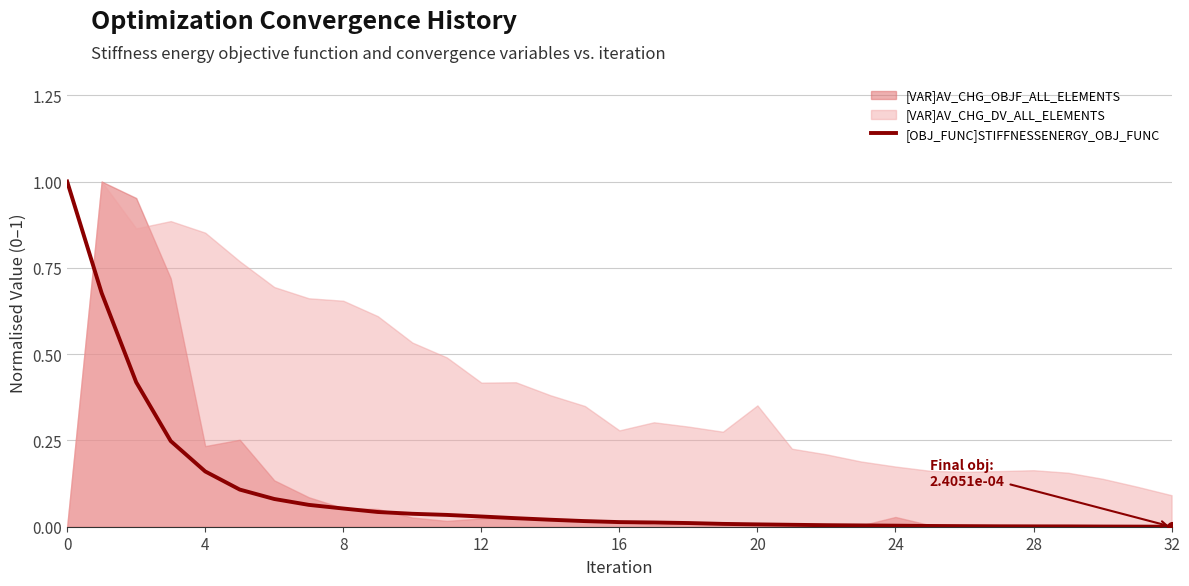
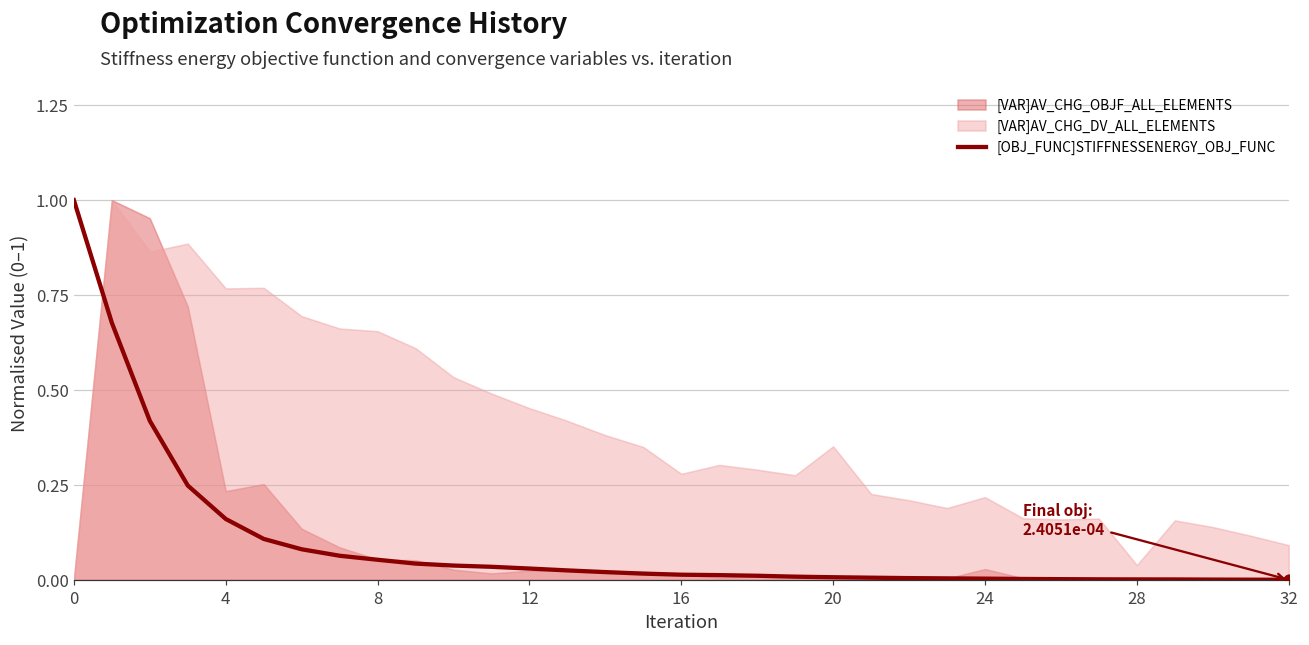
[VAR]AV_CHG_DV_ALL_ELEMENTS, 4: 0.85 -> 0.77
[VAR]AV_CHG_DV_ALL_ELEMENTS, 12: 0.42 -> 0.45
[VAR]AV_CHG_DV_ALL_ELEMENTS, 24: 0.17 -> 0.22
[VAR]AV_CHG_DV_ALL_ELEMENTS, 28: 0.16 -> 0.04
